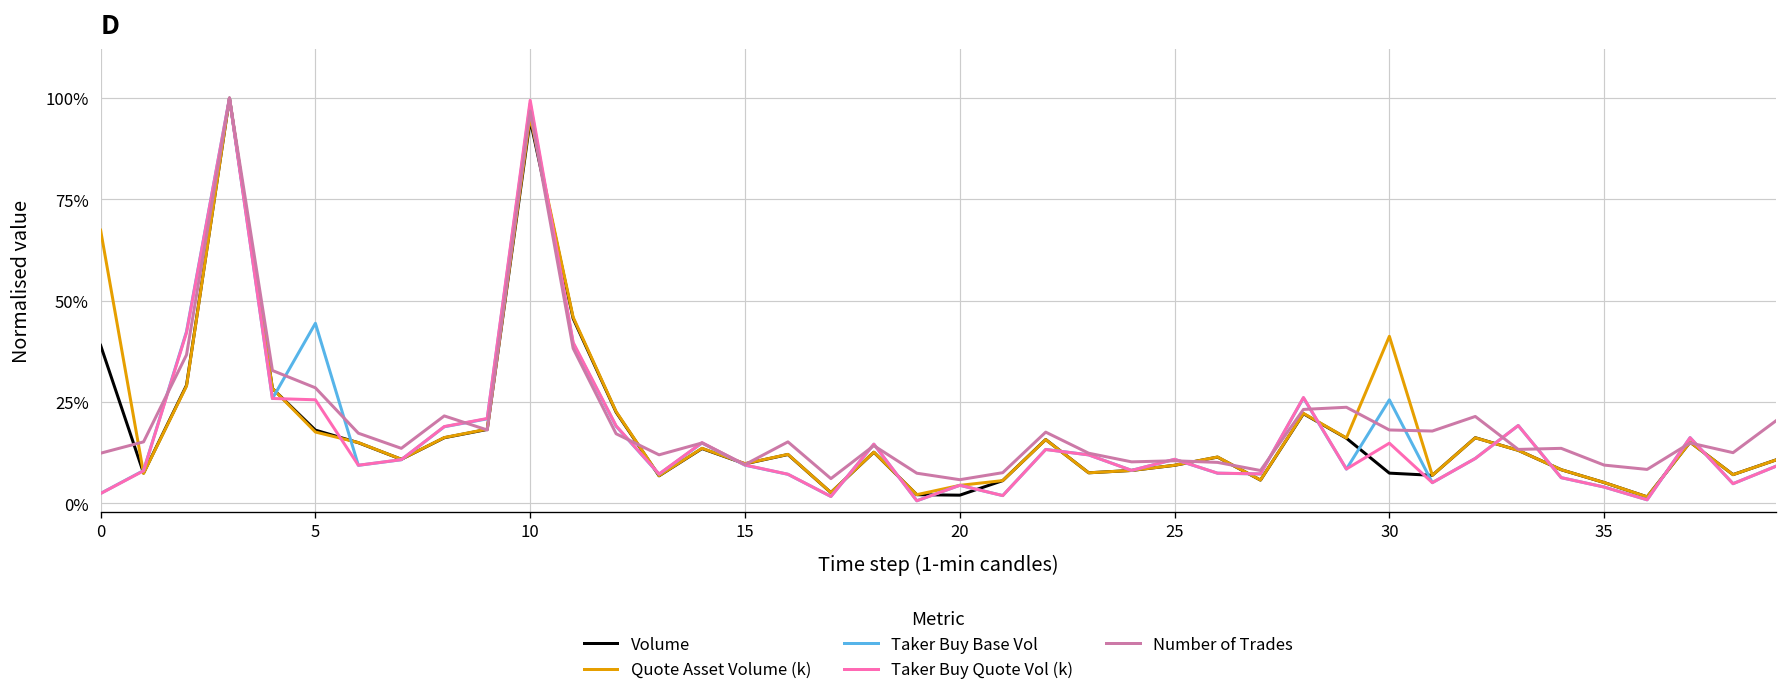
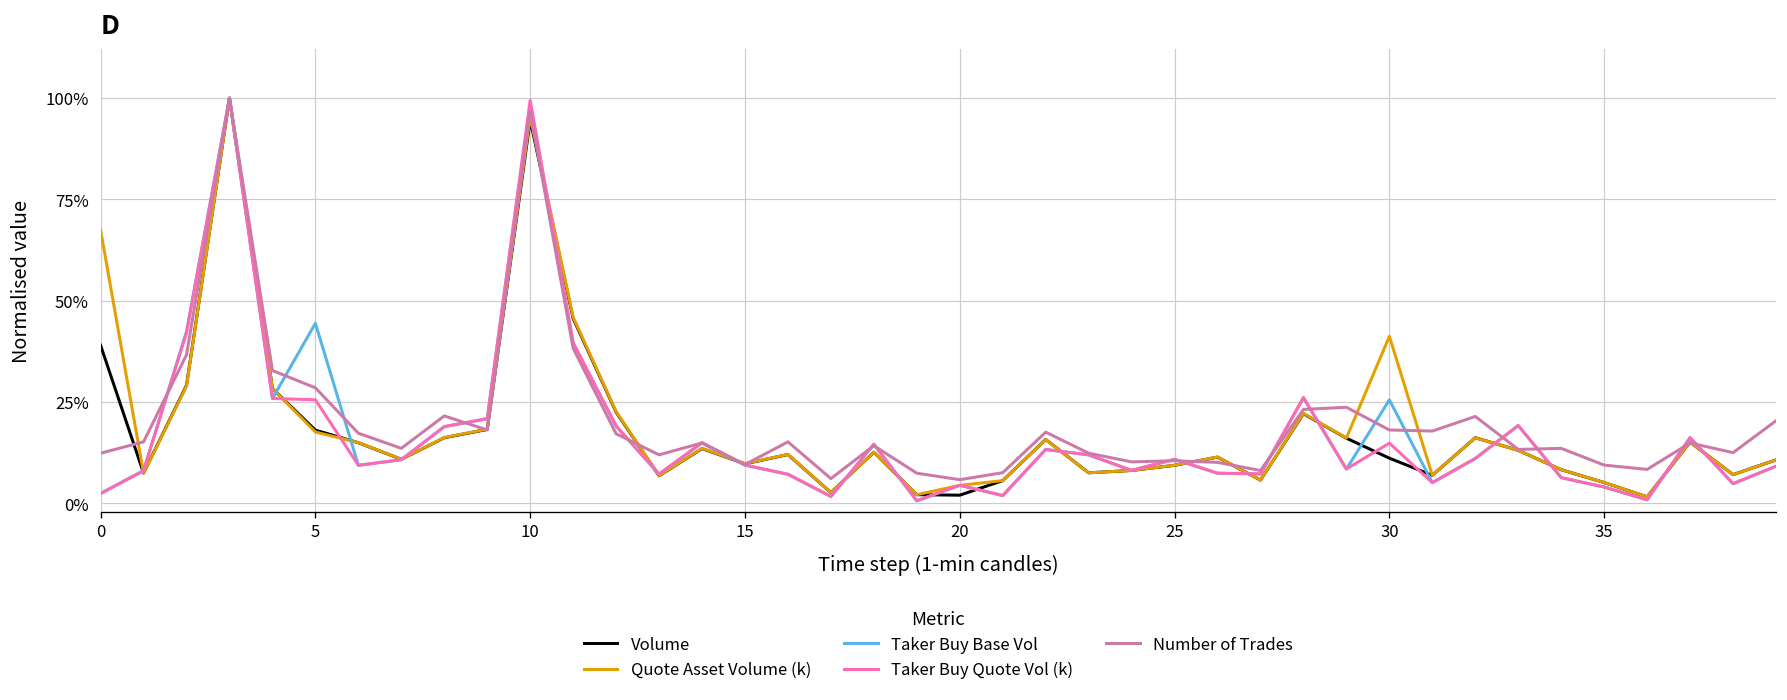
Volume, 30: 7% -> 11%
